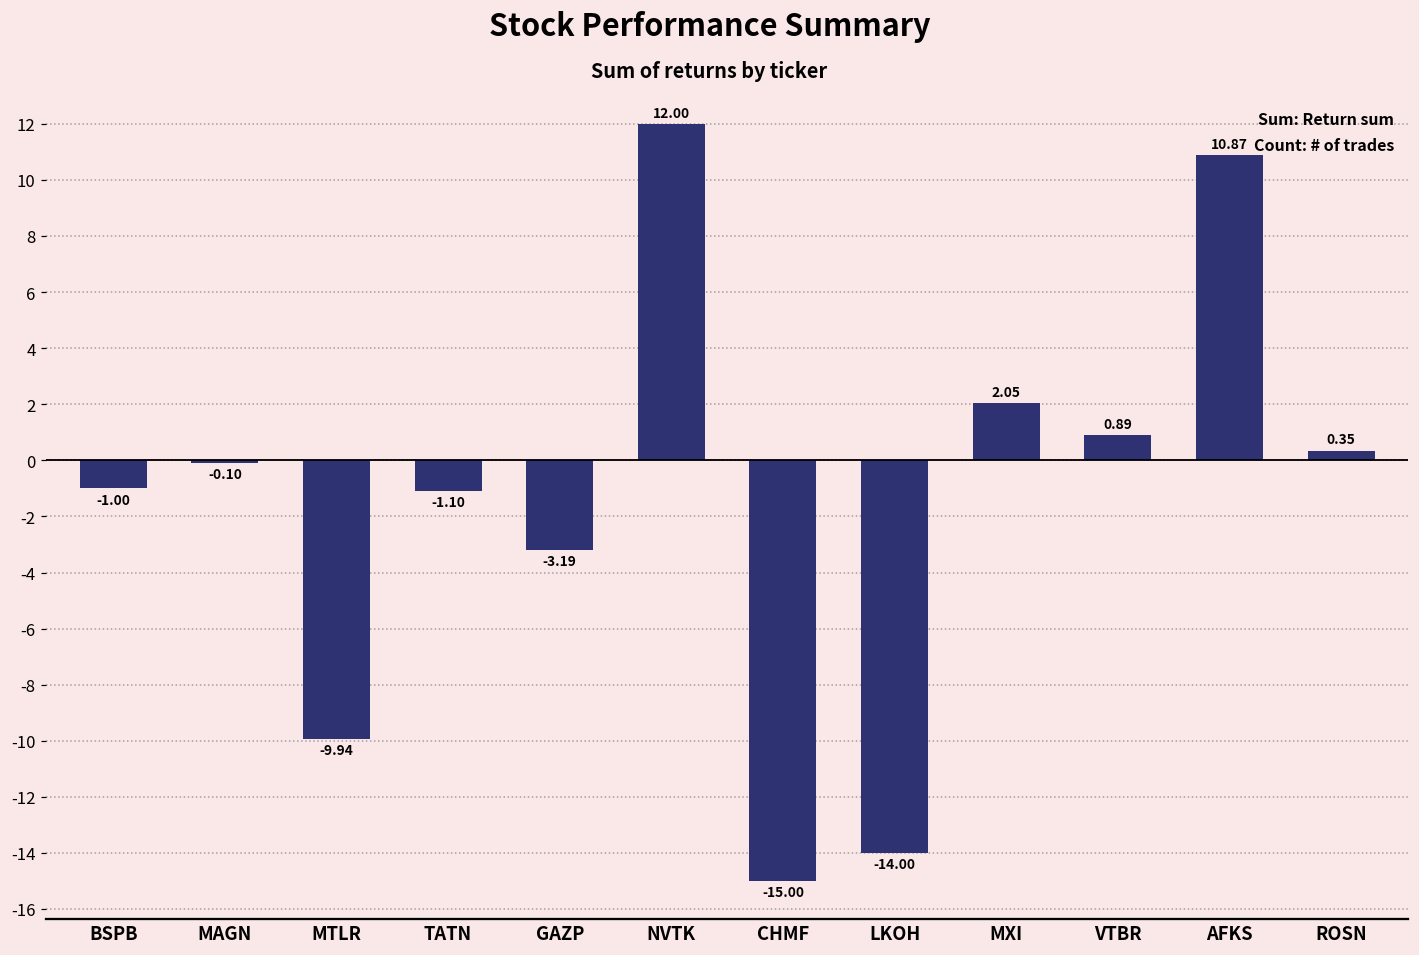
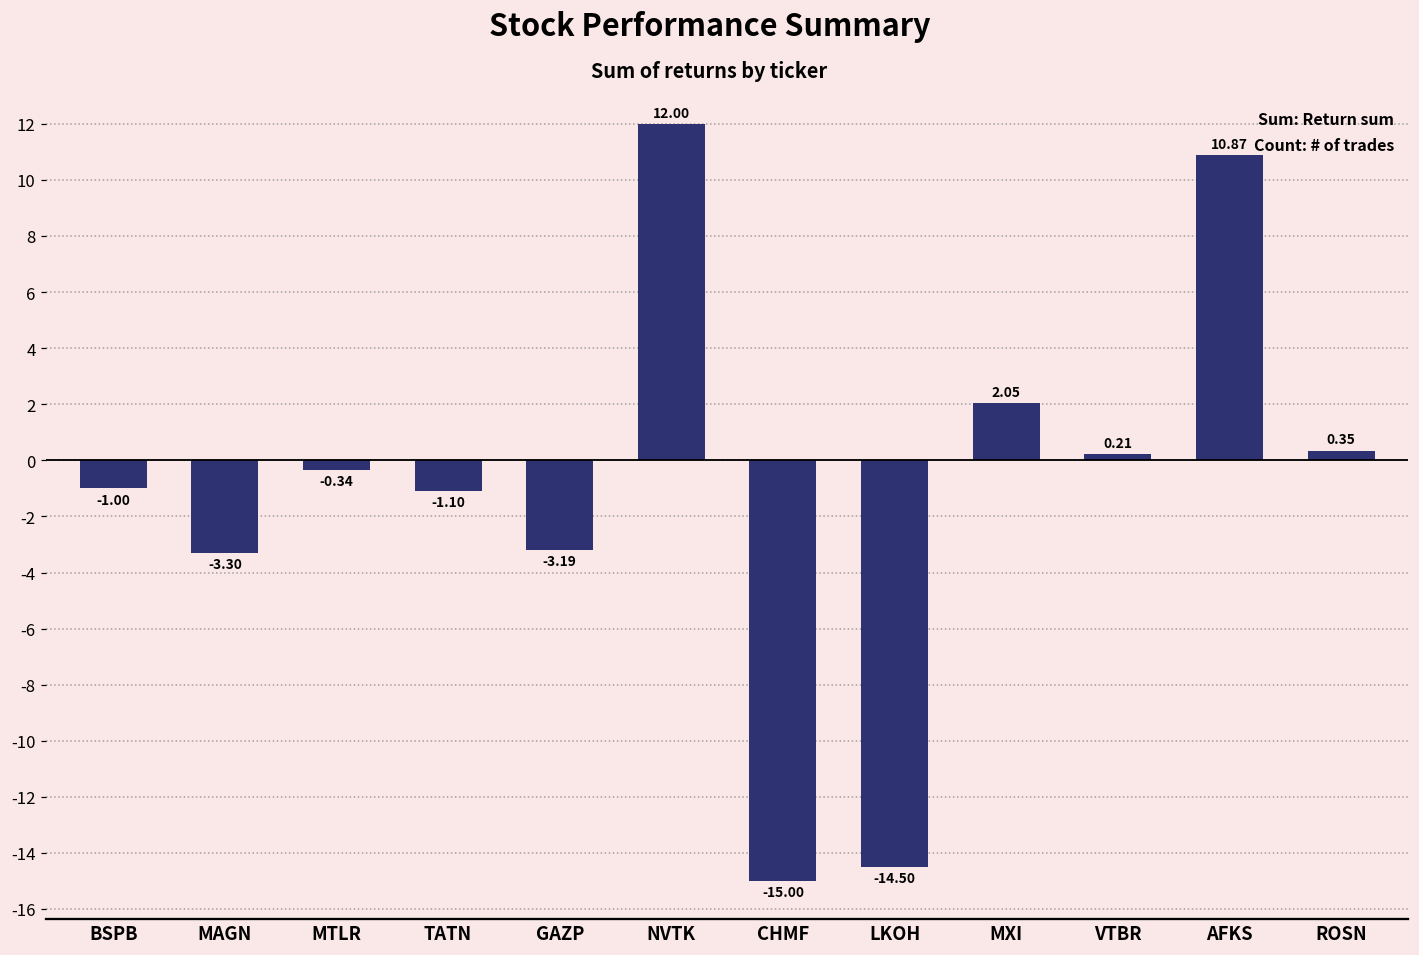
MAGN: -0.10 -> -3.30
MTLR: -9.94 -> -0.34
LKOH: -14.00 -> -14.50
VTBR: 0.89 -> 0.21
